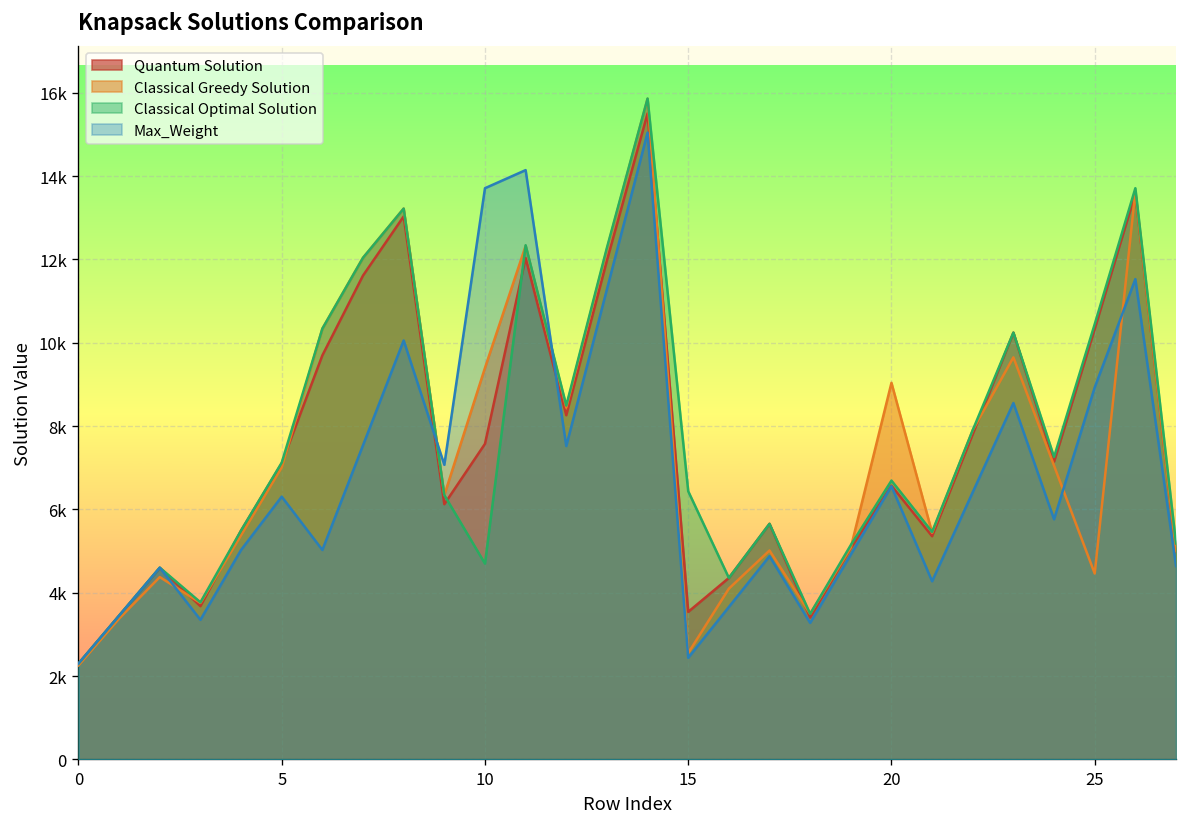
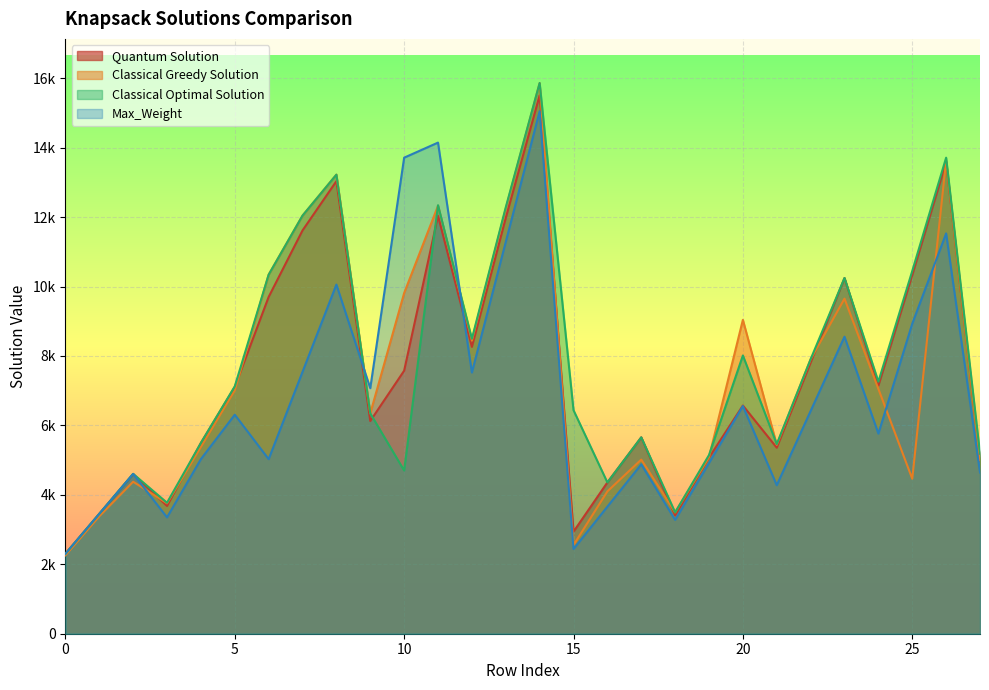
Classical Greedy Solution, 10: 9400 -> 9800
Quantum Solution, 15: 3500 -> 2900
Classical Optimal Solution, 20: 6700 -> 8000
